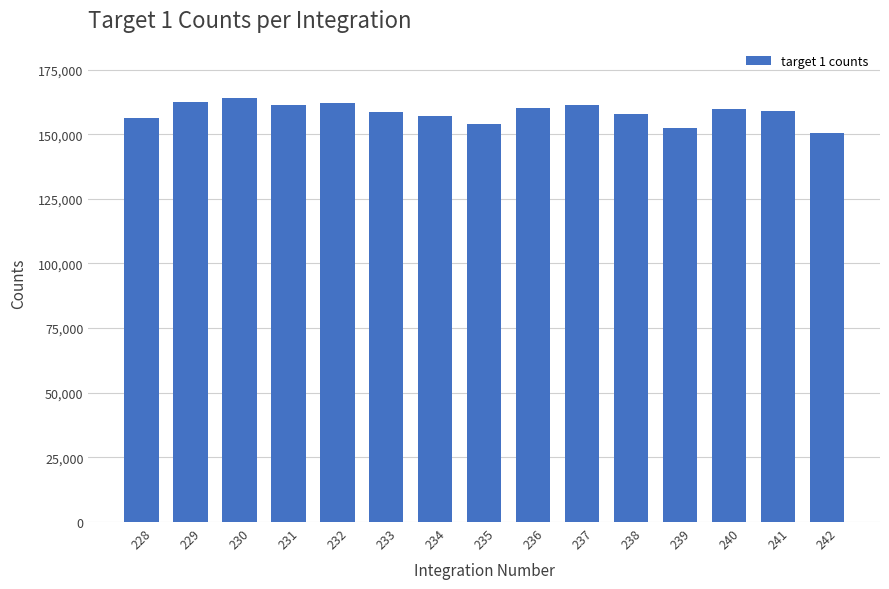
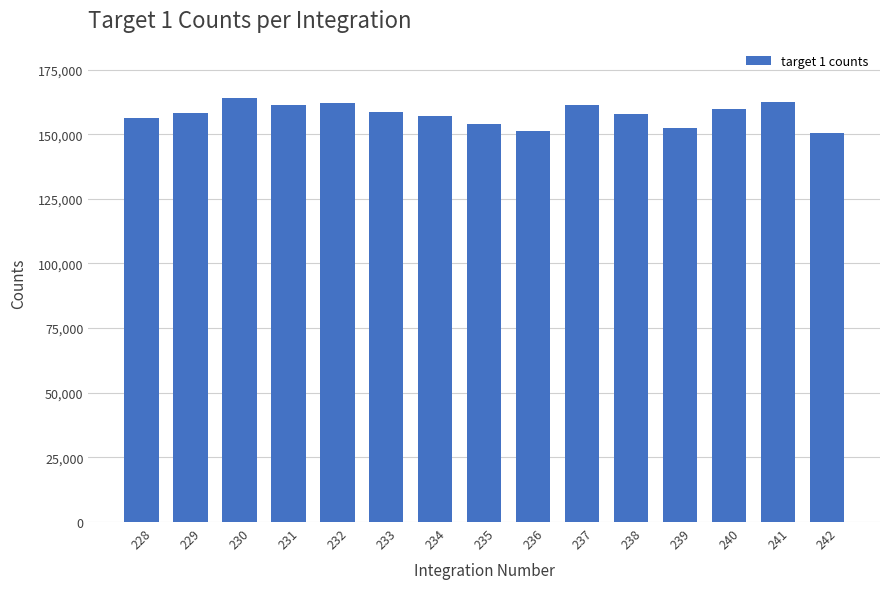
229: 163,000 -> 158,000
236: 160,000 -> 151,000
241: 159,000 -> 162,000
